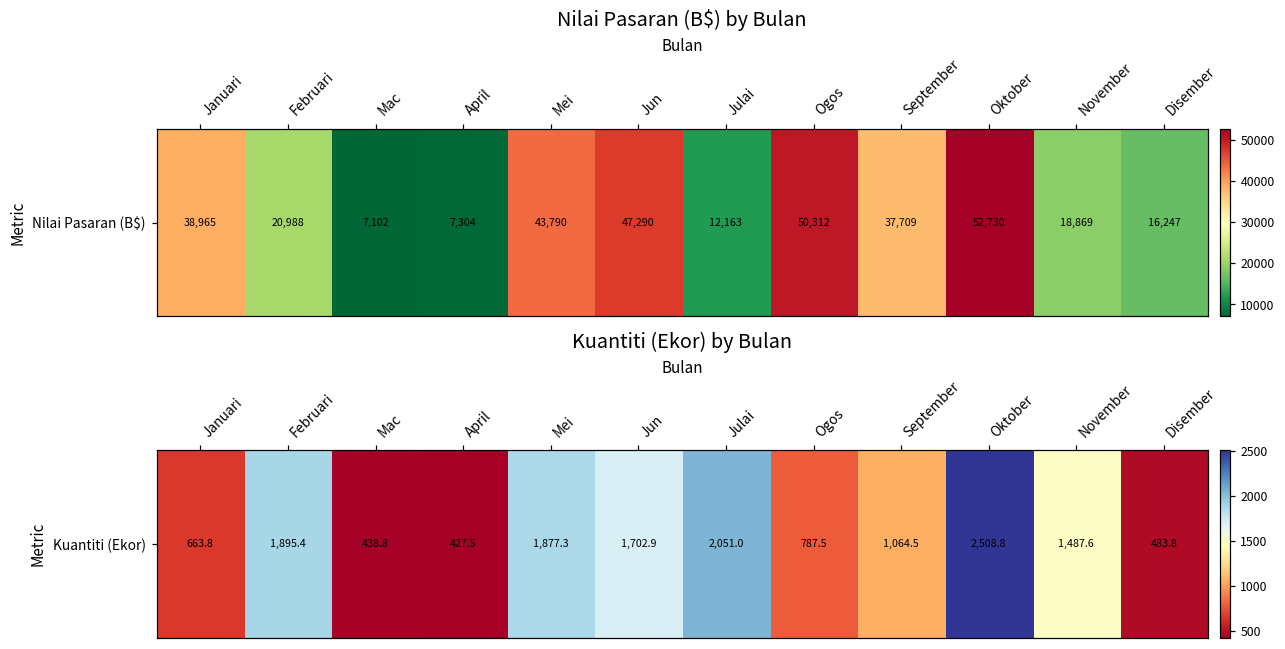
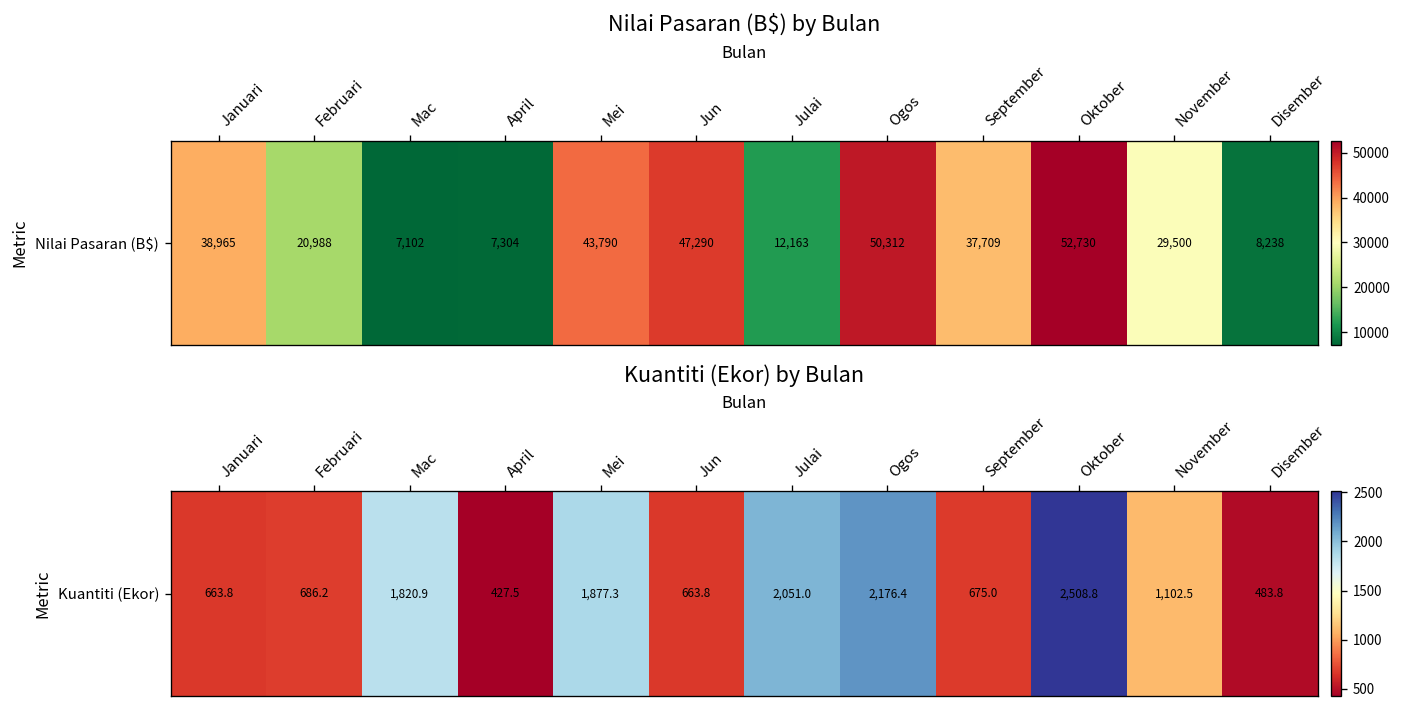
Nilai Pasaran (B$) by Bulan, Nilai Pasaran (B$), November: 18,869 -> 29,500
Nilai Pasaran (B$) by Bulan, Nilai Pasaran (B$), Disember: 16,247 -> 8,238
Kuantiti (Ekor) by Bulan, Kuantiti (Ekor), Februari: 1,895.4 -> 686.2
Kuantiti (Ekor) by Bulan, Kuantiti (Ekor), Mac: 438.8 -> 1,820.9
Kuantiti (Ekor) by Bulan, Kuantiti (Ekor), Jun: 1,702.9 -> 663.8
Kuantiti (Ekor) by Bulan, Kuantiti (Ekor), Ogos: 787.5 -> 2,176.4
Kuantiti (Ekor) by Bulan, Kuantiti (Ekor), September: 1,064.5 -> 675.0
Kuantiti (Ekor) by Bulan, Kuantiti (Ekor), November: 1,487.6 -> 1,102.5
